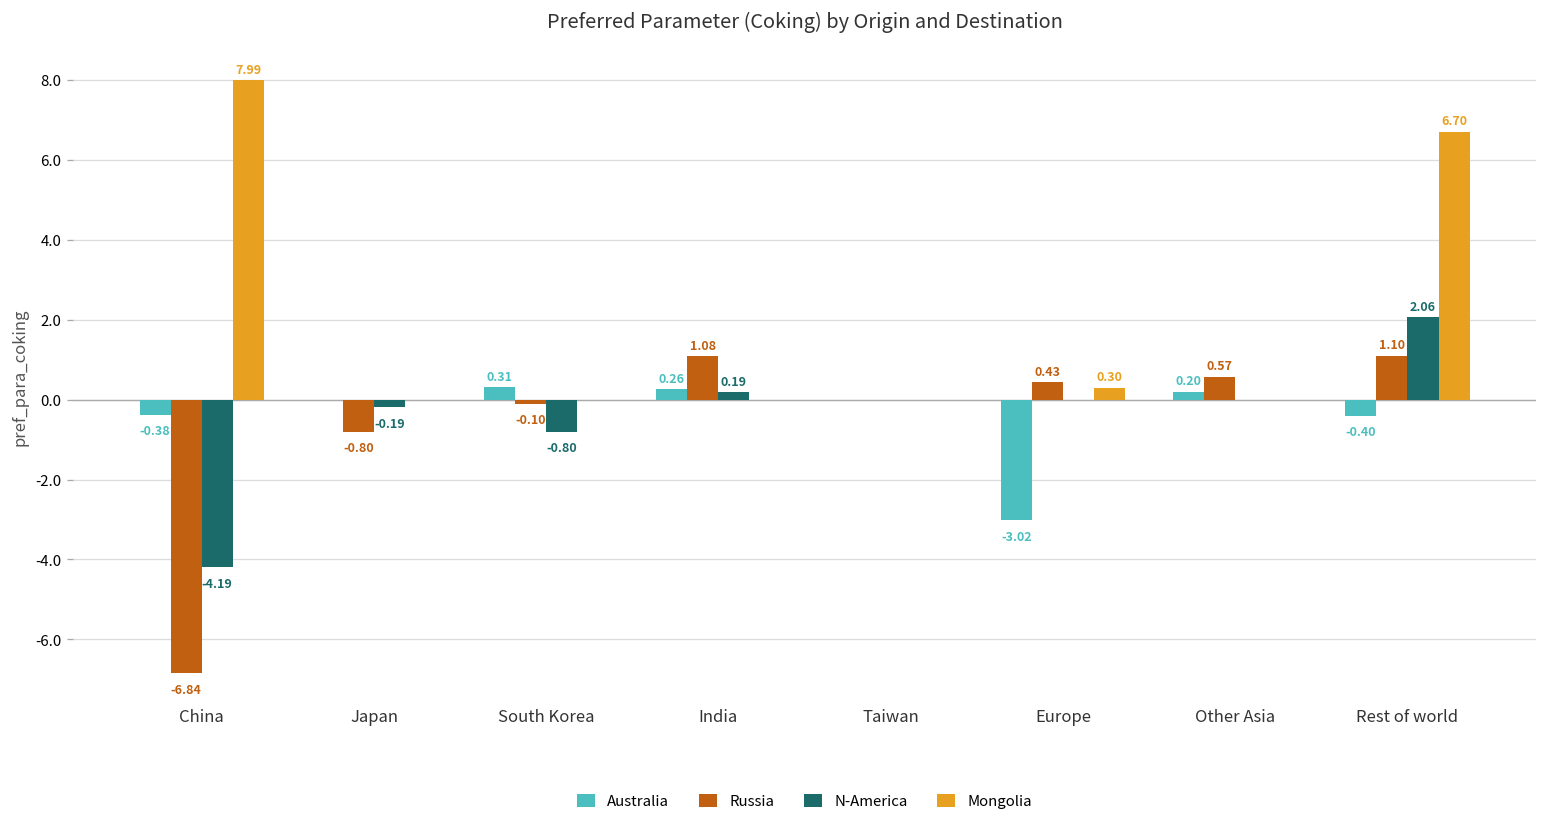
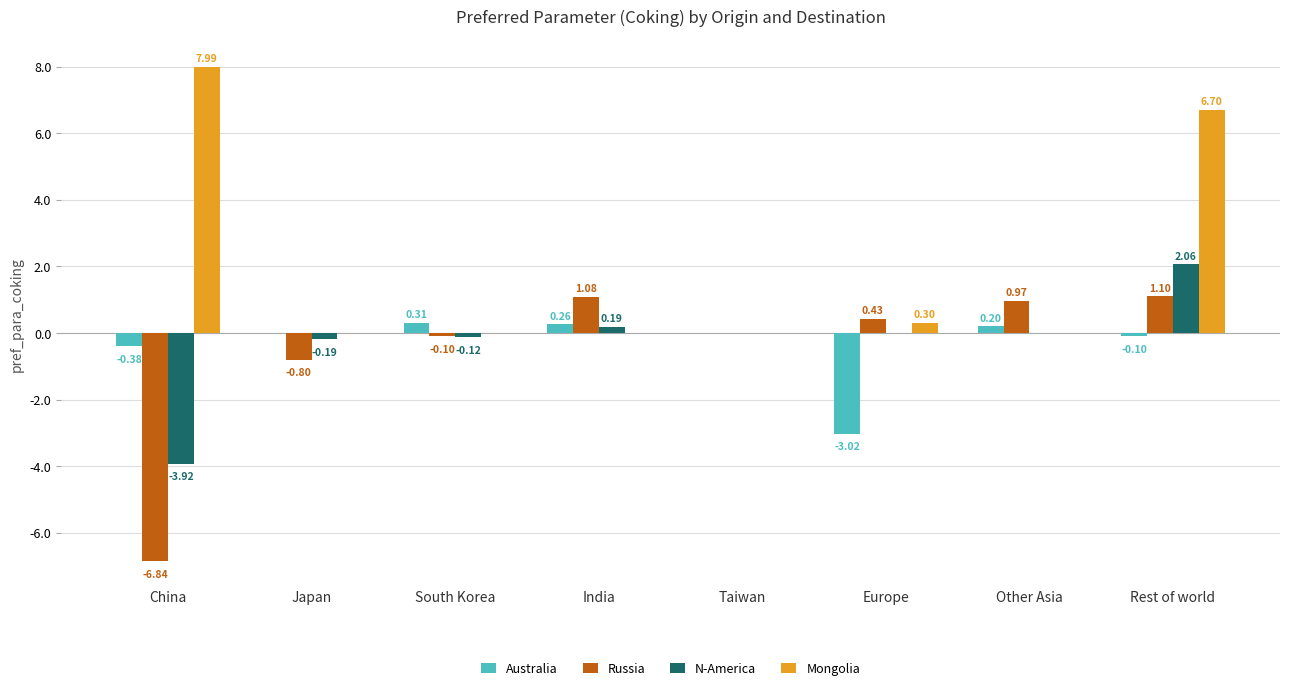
N-America, China: -4.19 -> -3.92
N-America, South Korea: -0.80 -> -0.12
Russia, Other Asia: 0.57 -> 0.97
Australia, Rest of world: -0.40 -> -0.10
